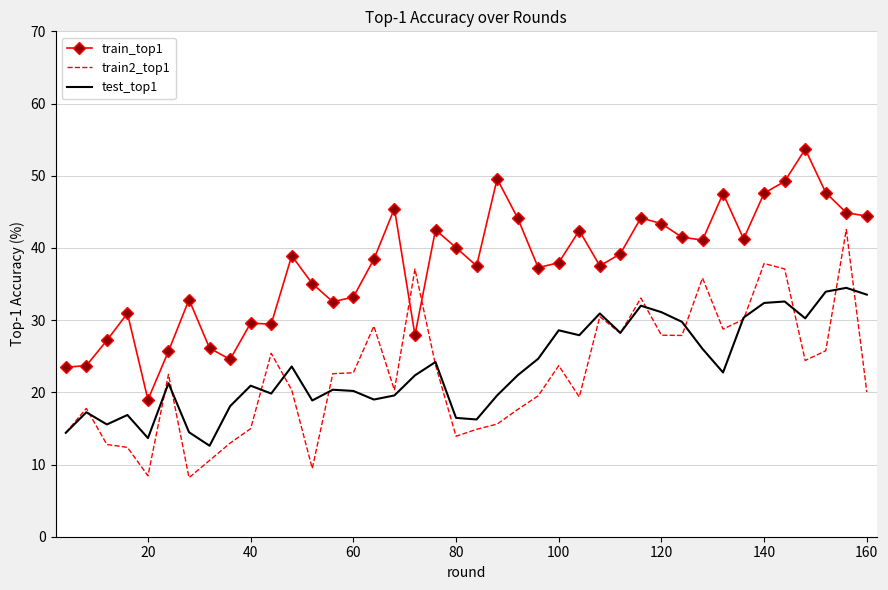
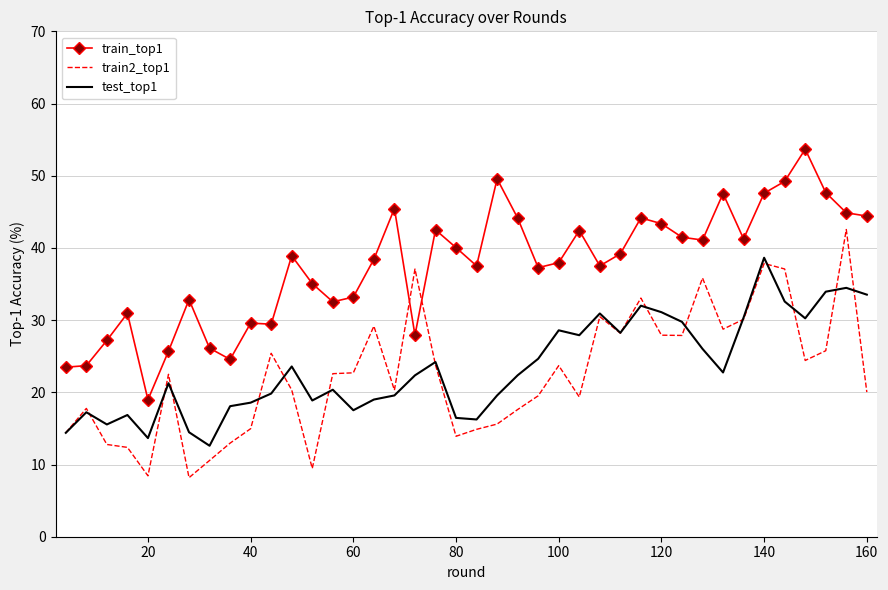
test_top1, 40: 21 -> 19
test_top1, 60: 20 -> 18
test_top1, 140: 32 -> 39
